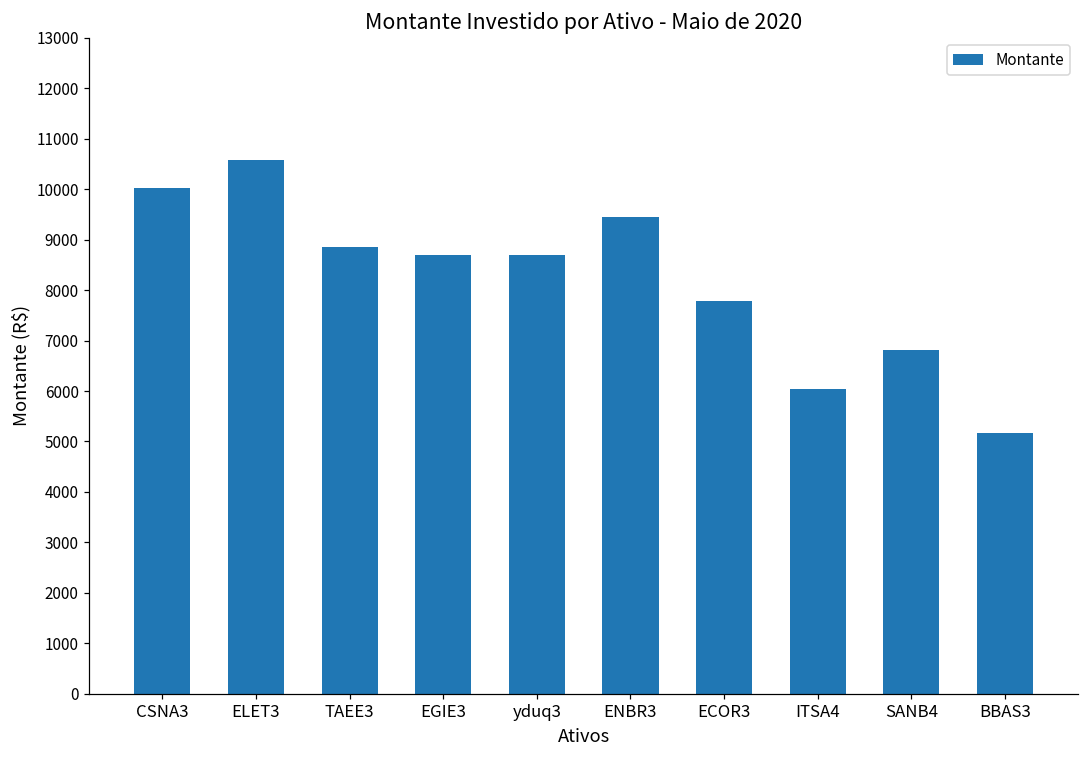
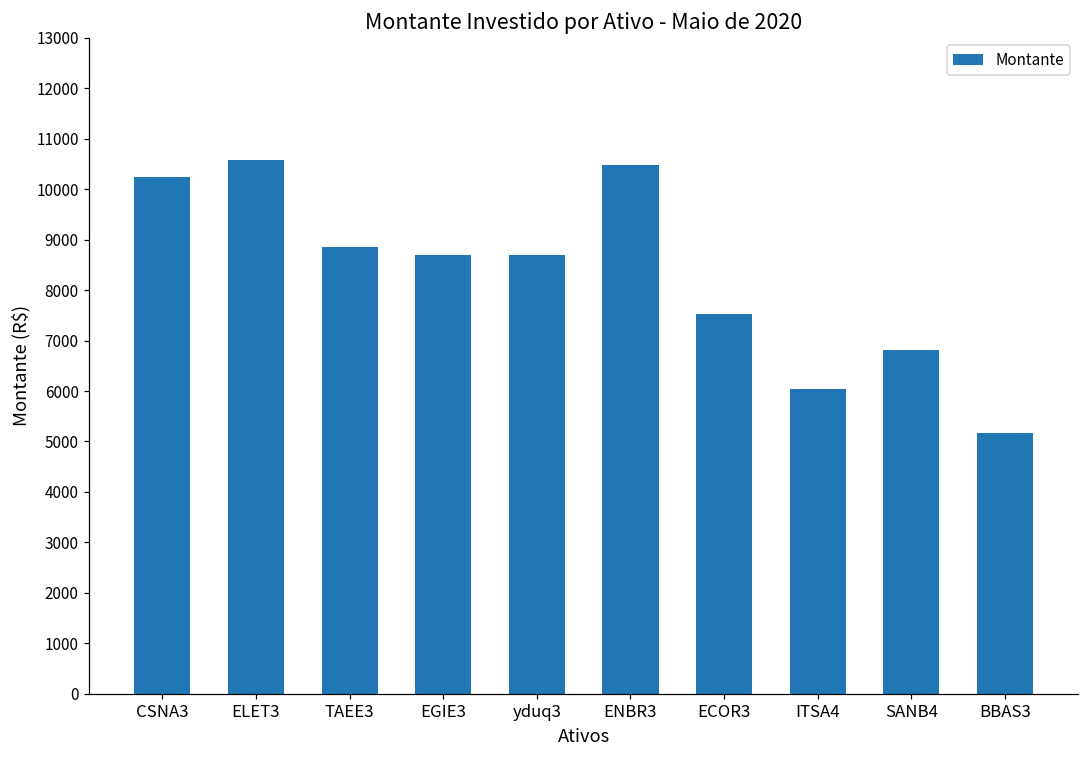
CSNA3: 10000 -> 10200
ENBR3: 9500 -> 10500
ECOR3: 7800 -> 7500
